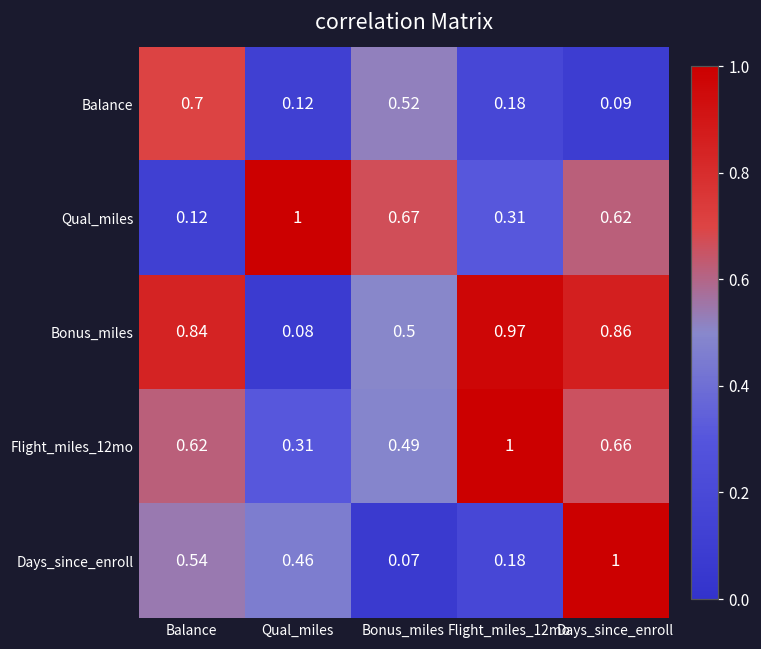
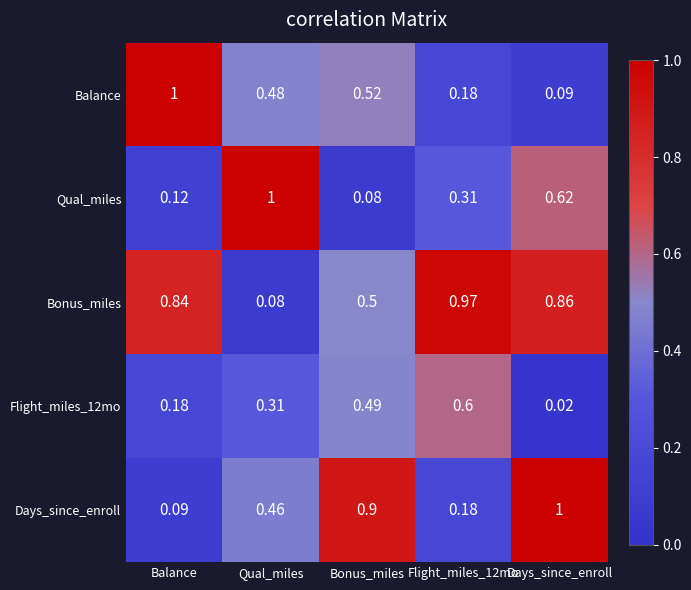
Balance, Balance: 0.7 -> 1
Balance, Qual_miles: 0.12 -> 0.48
Qual_miles, Bonus_miles: 0.67 -> 0.08
Flight_miles_12mo, Balance: 0.62 -> 0.18
Flight_miles_12mo, Flight_miles_12mo: 1 -> 0.6
Flight_miles_12mo, Days_since_enroll: 0.66 -> 0.02
Days_since_enroll, Balance: 0.54 -> 0.09
Days_since_enroll, Bonus_miles: 0.07 -> 0.9
